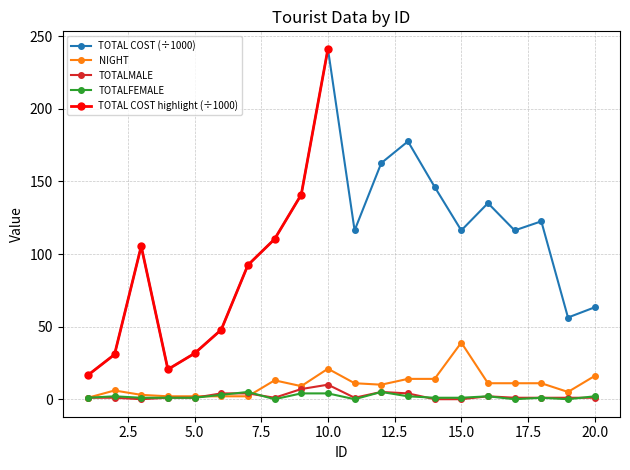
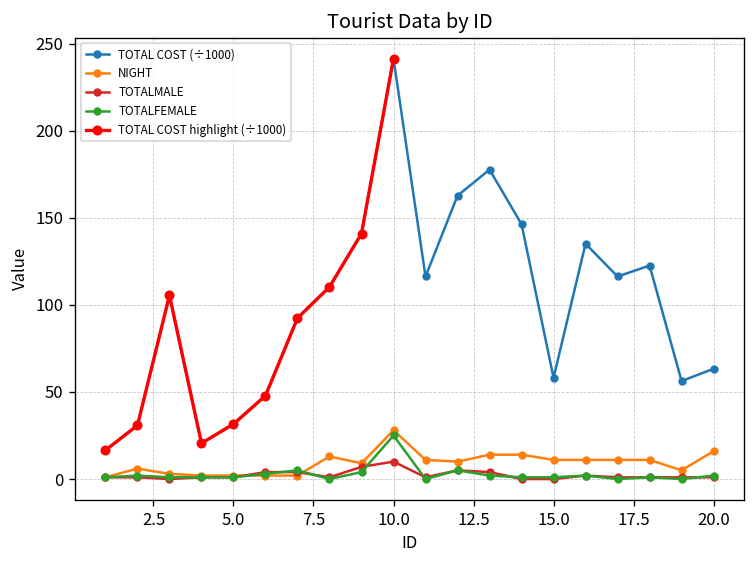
NIGHT, 10.0: 21 -> 28
TOTALFEMALE, 10.0: 4 -> 25
TOTAL COST (÷1000), 15.0: 116 -> 58
NIGHT, 15.0: 39 -> 11
